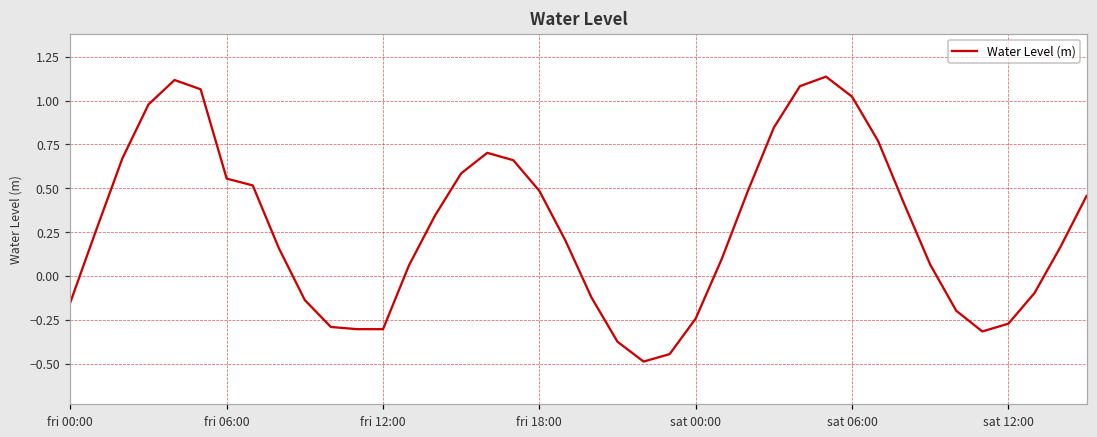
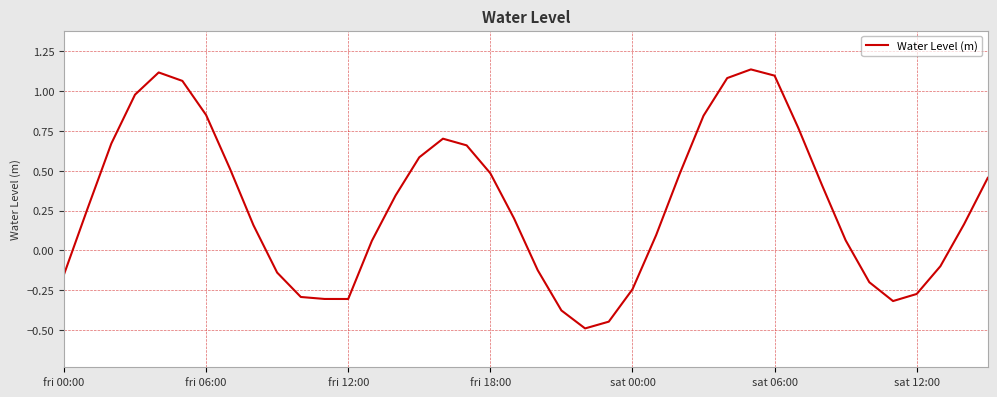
fri 06:00: 0.55 -> 0.85
sat 06:00: 1.02 -> 1.10
